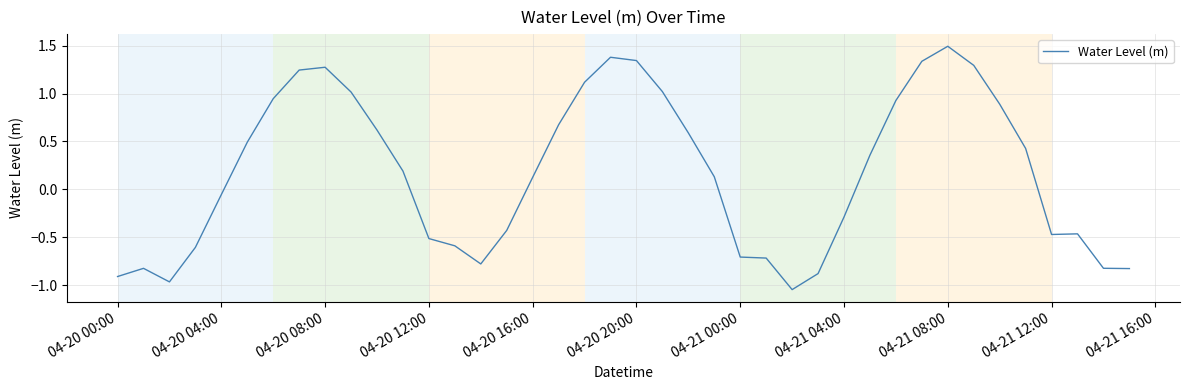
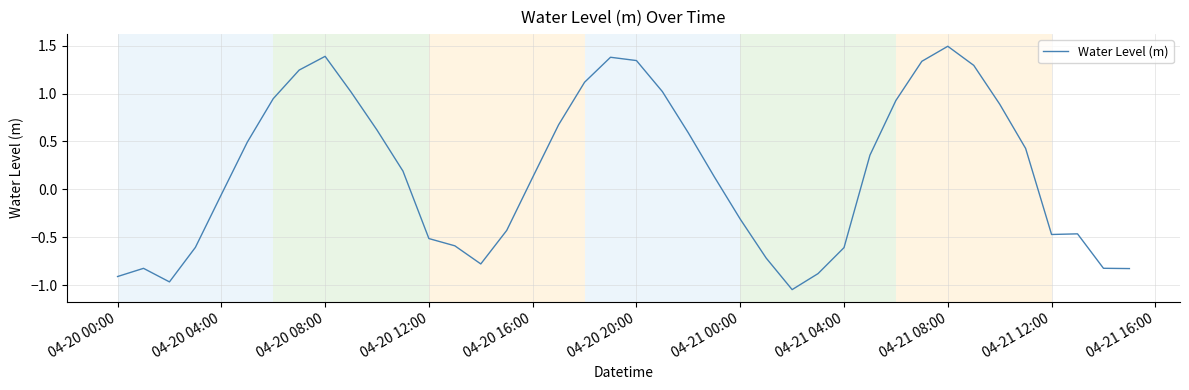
04-20 08:00: 1.3 -> 1.4
04-21 00:00: -0.7 -> -0.3
04-21 04:00: -0.3 -> -0.6
